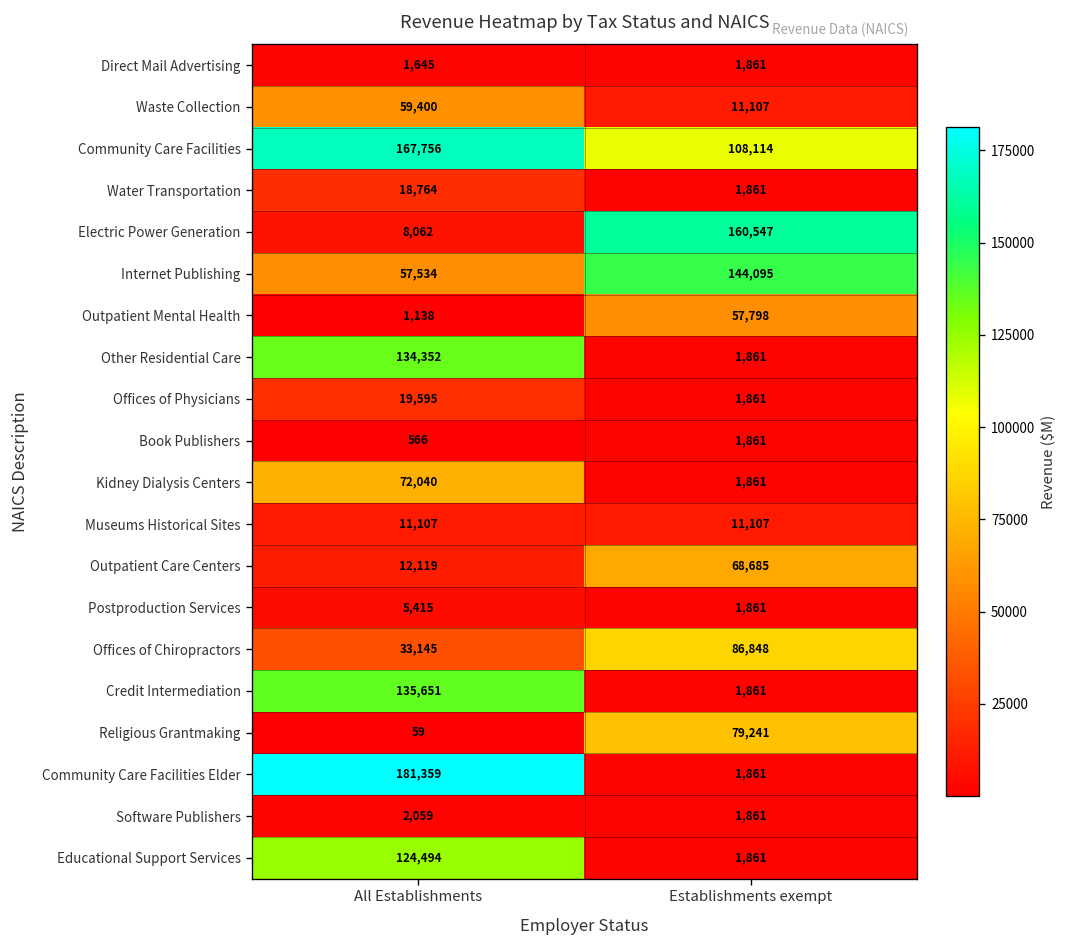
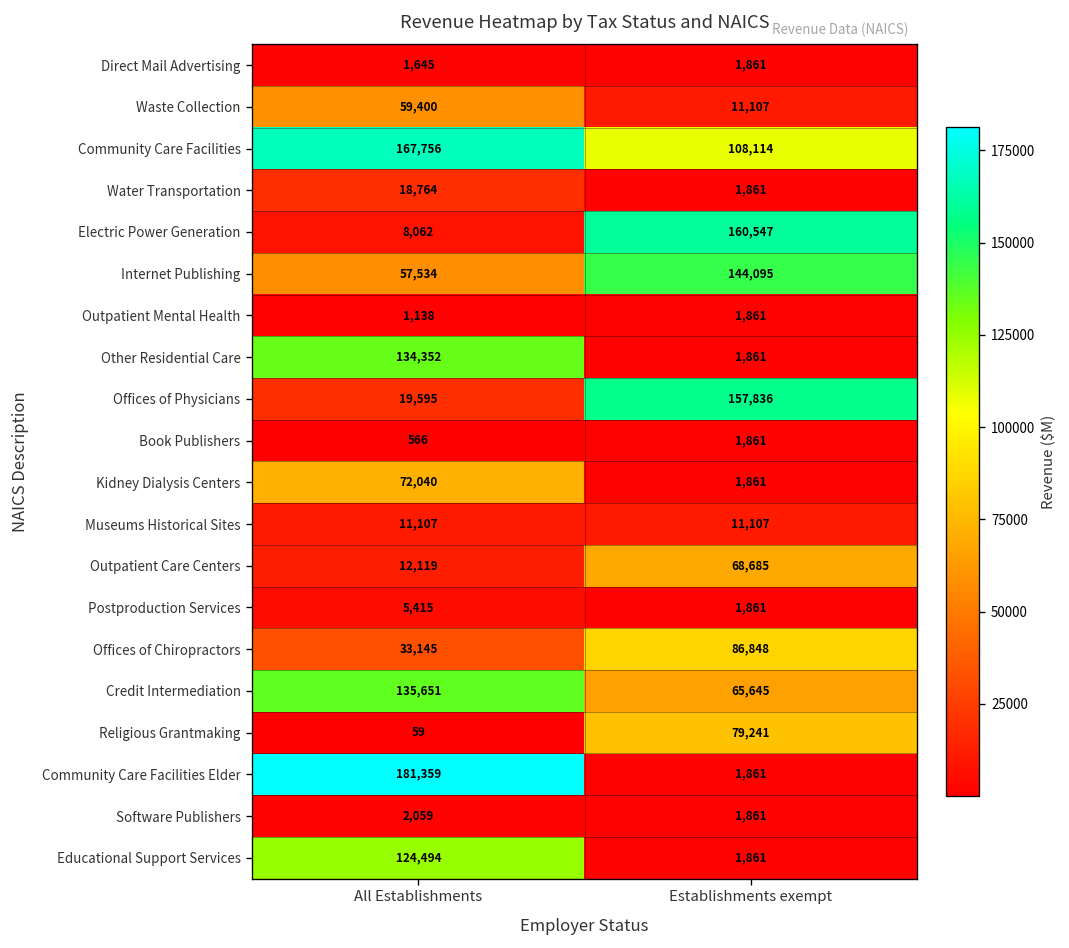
Outpatient Mental Health, Establishments exempt: 57,798 -> 1,861
Offices of Physicians, Establishments exempt: 1,861 -> 157,836
Credit Intermediation, Establishments exempt: 1,861 -> 65,645
